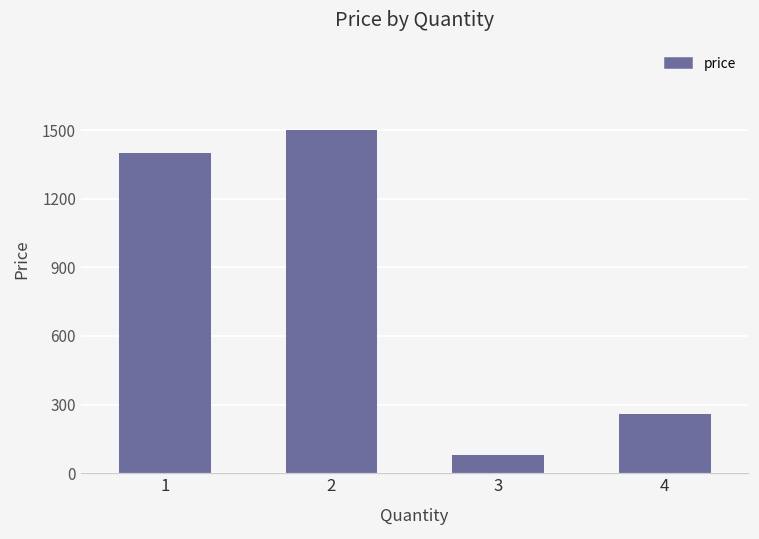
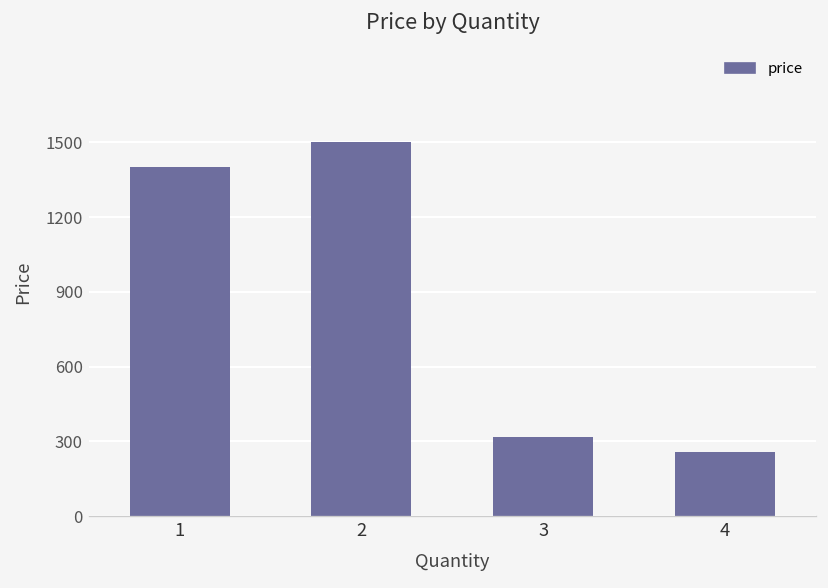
3: 80 -> 320
